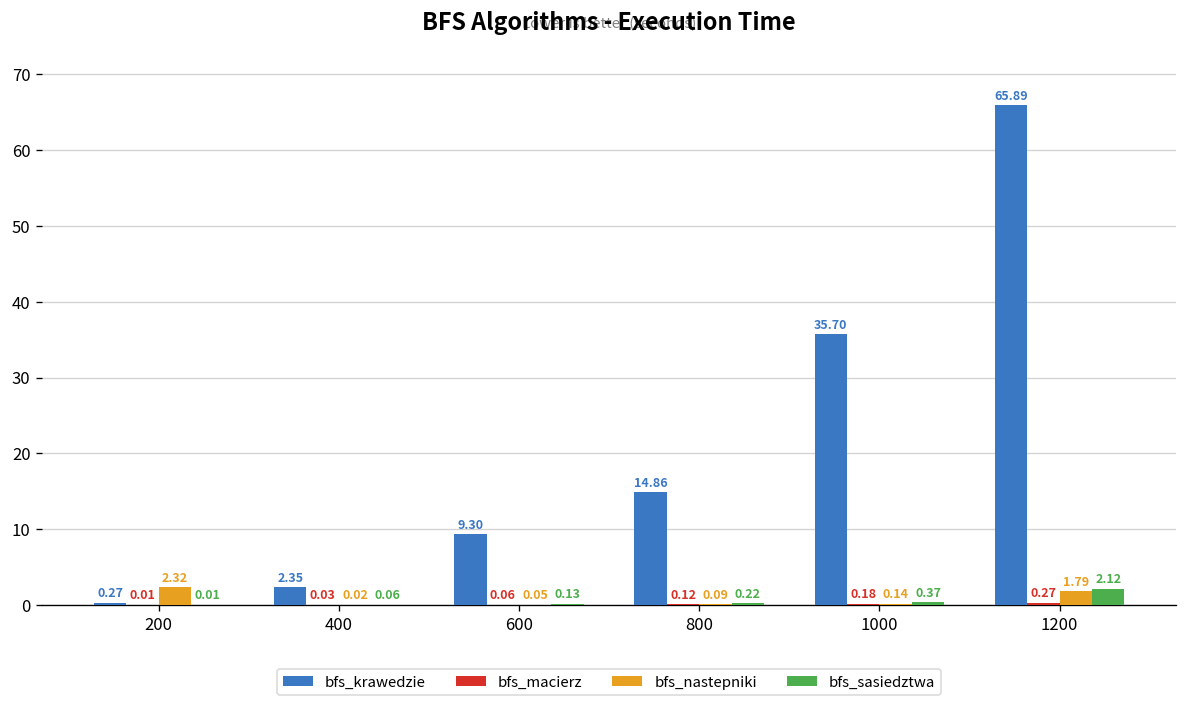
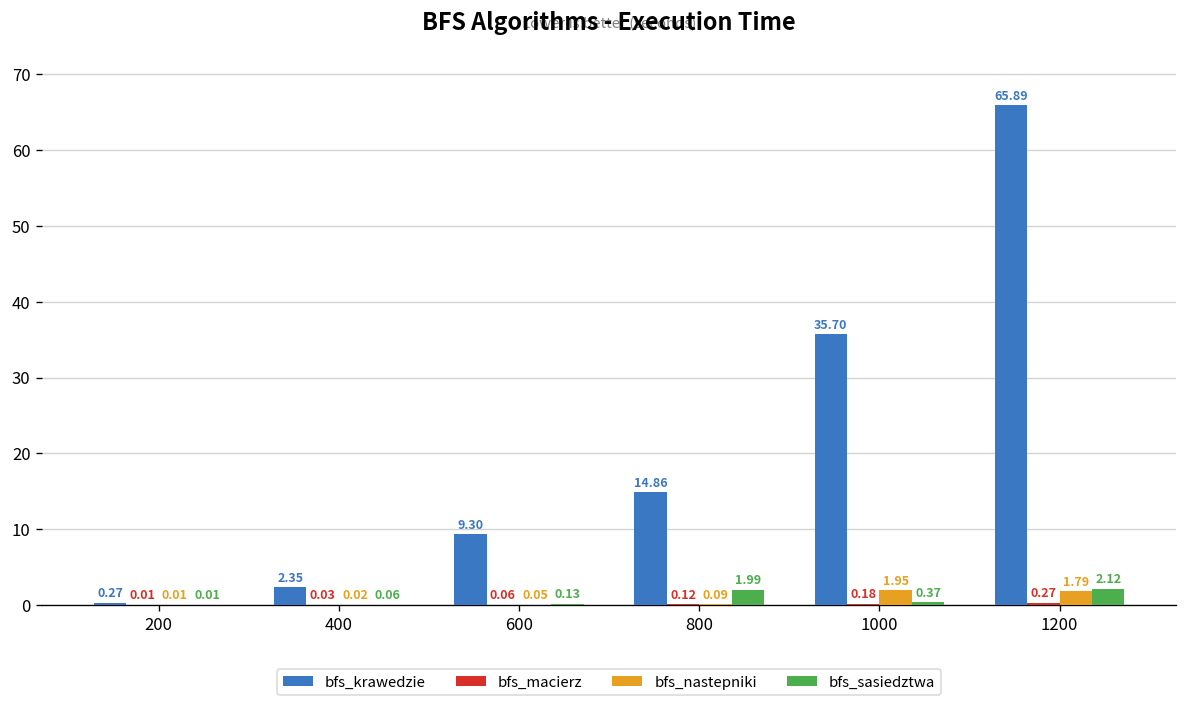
bfs_nastepniki, 200: 2.32 -> 0.01
bfs_sasiedztwa, 800: 0.22 -> 1.99
bfs_nastepniki, 1000: 0.14 -> 1.95
